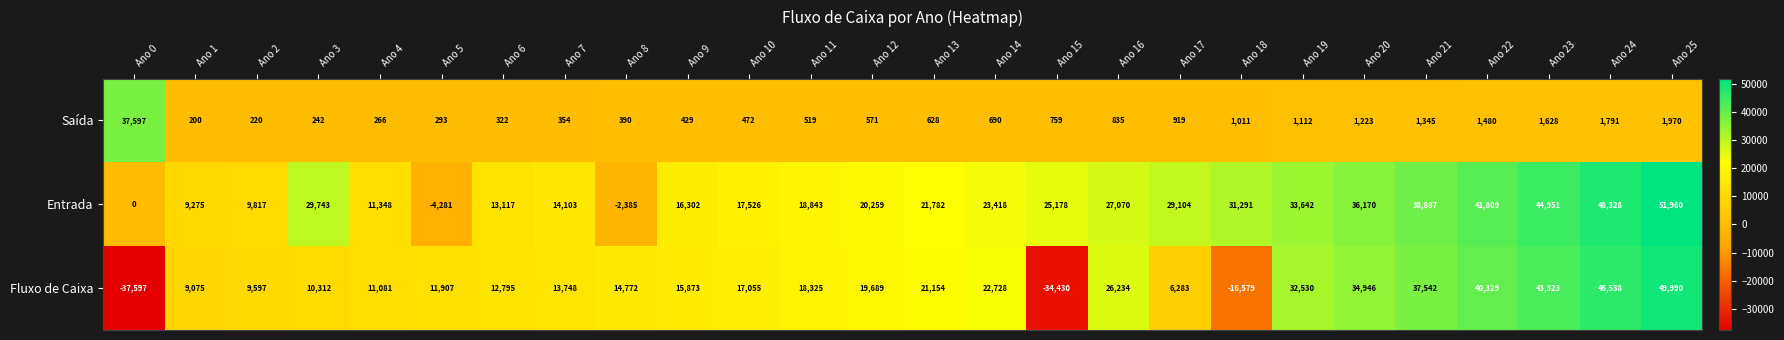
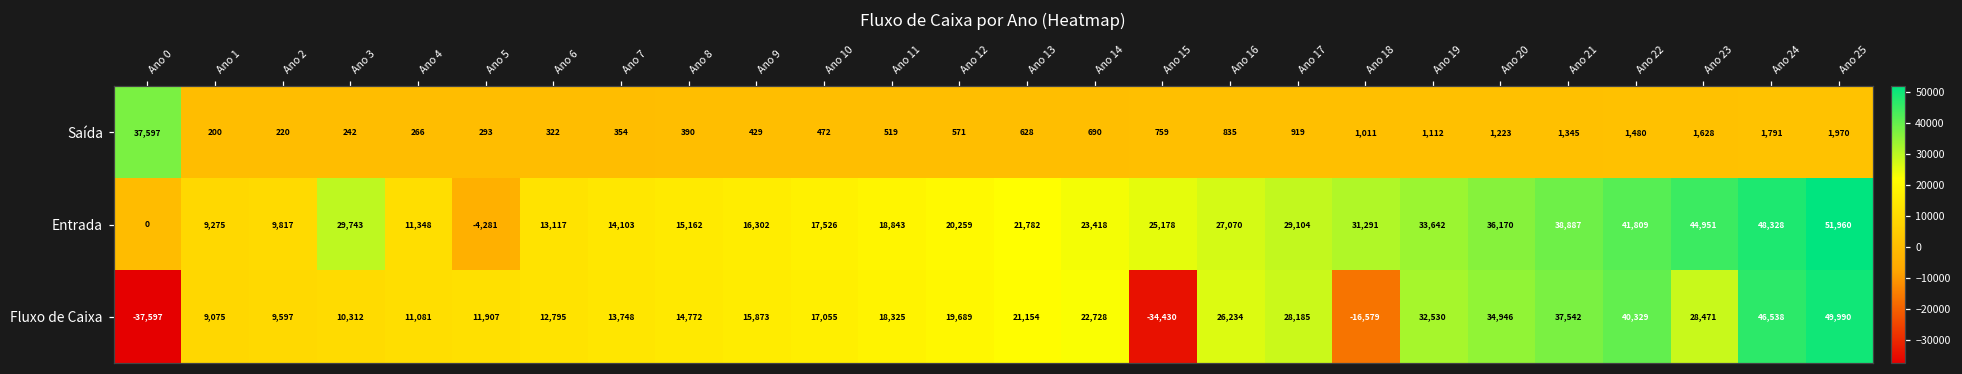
Entrada, Ano 8: -2,385 -> 15,162
Fluxo de Caixa, Ano 17: 6,283 -> 28,185
Fluxo de Caixa, Ano 23: 43,323 -> 28,471
